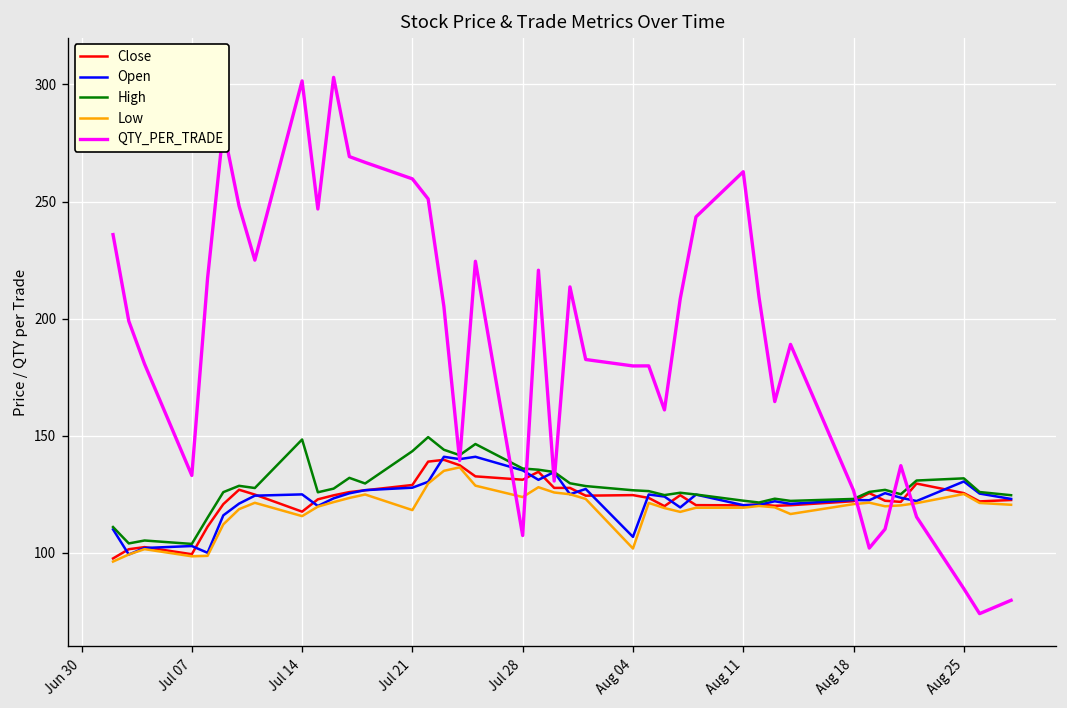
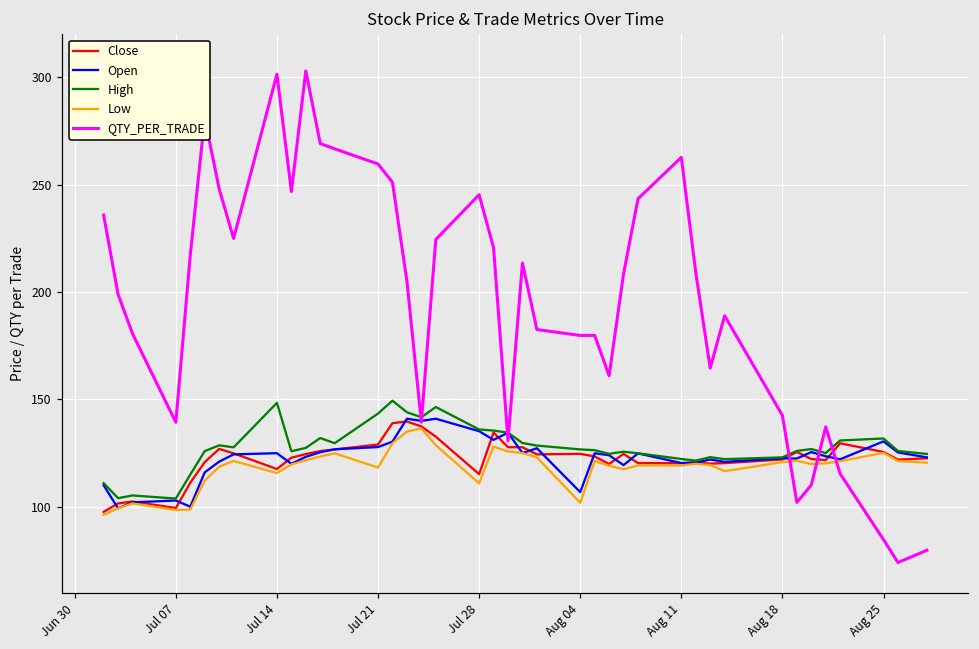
QTY_PER_TRADE, Jul 07: 133 -> 139
Close, Jul 28: 131 -> 115
Low, Jul 28: 124 -> 111
QTY_PER_TRADE, Jul 28: 107 -> 245
QTY_PER_TRADE, Aug 18: 127 -> 142
